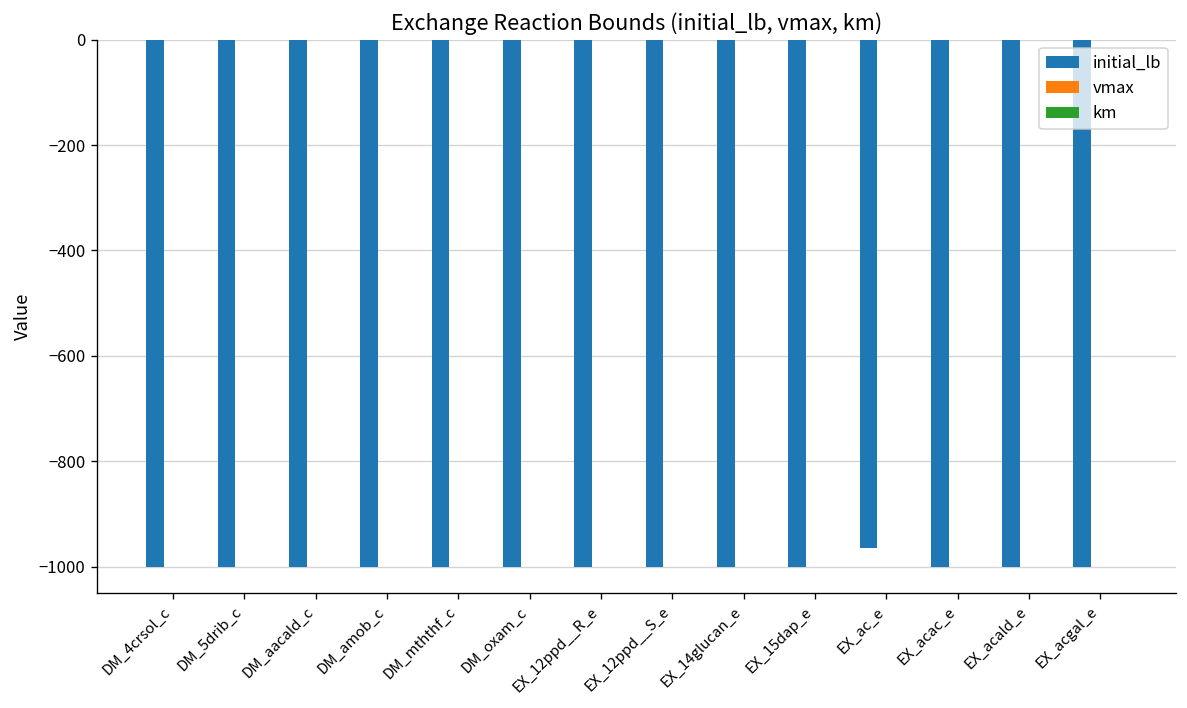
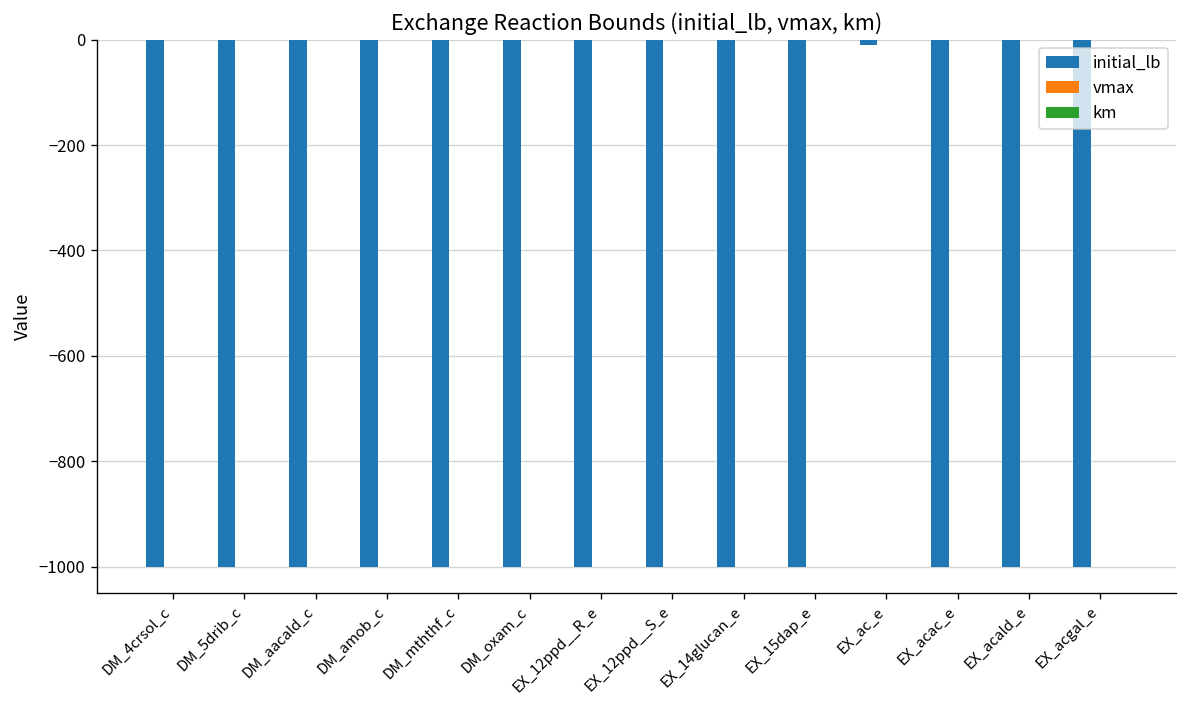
initial_lb, EX_ac_e: -970 -> -10
